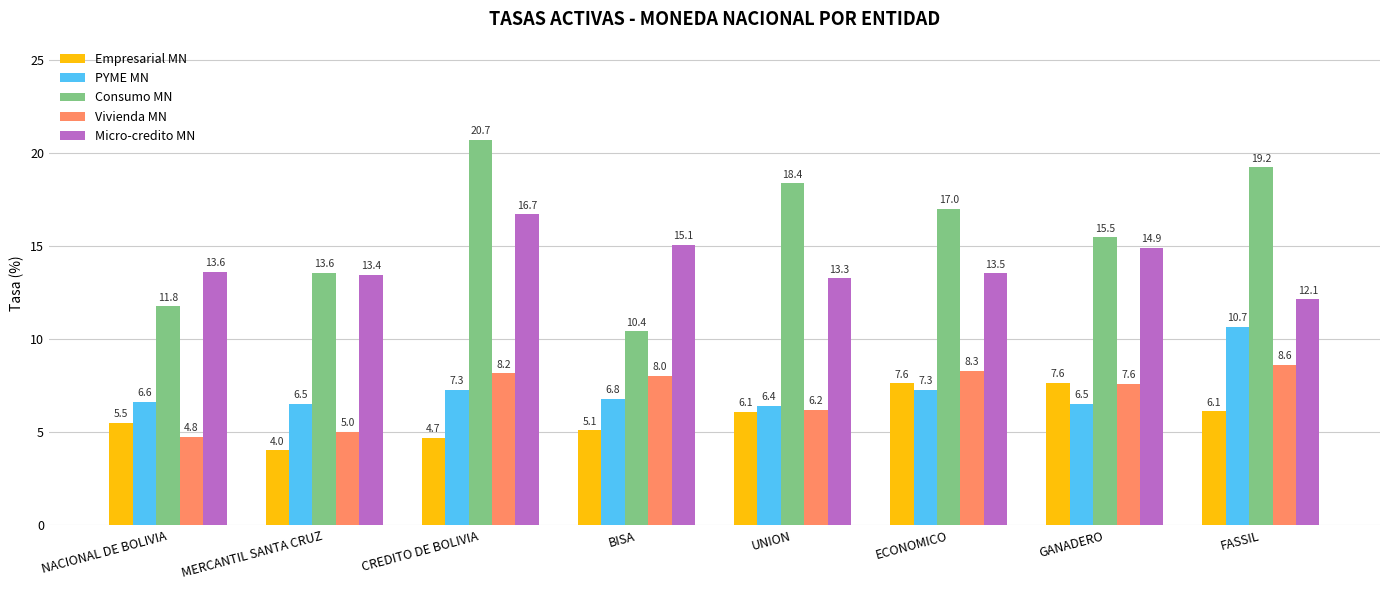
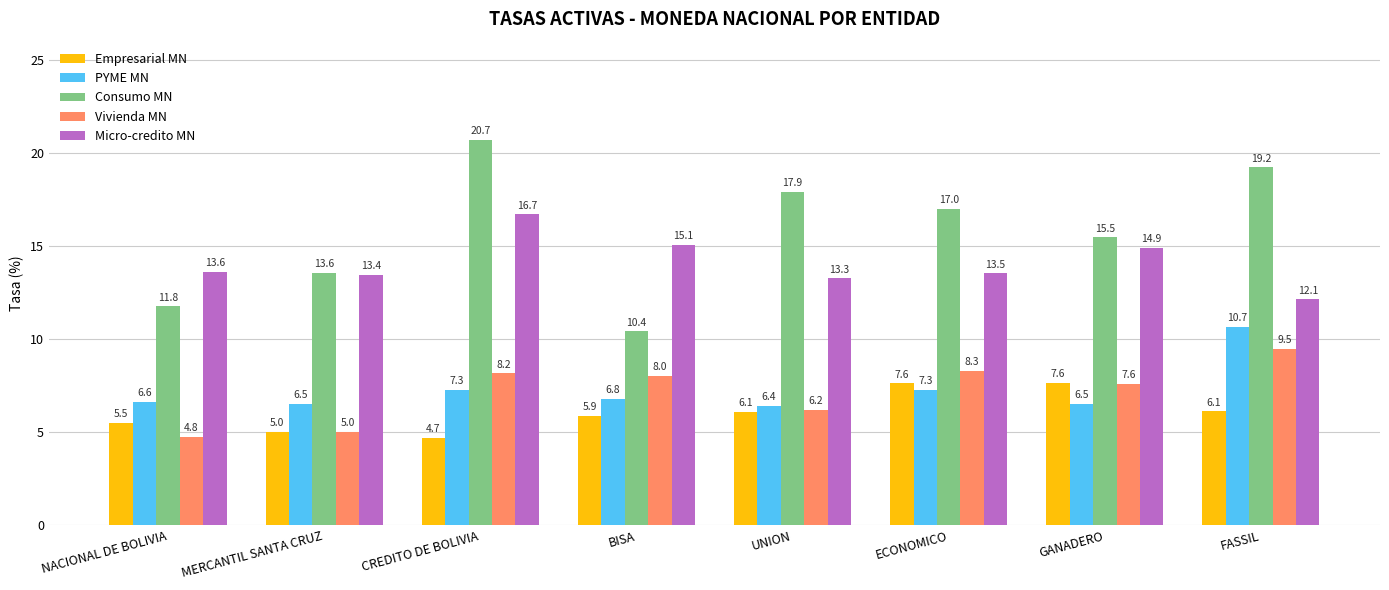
Empresarial MN, MERCANTIL SANTA CRUZ: 4.0 -> 5.0
Empresarial MN, BISA: 5.1 -> 5.9
Consumo MN, UNION: 18.4 -> 17.9
Vivienda MN, FASSIL: 8.6 -> 9.5
